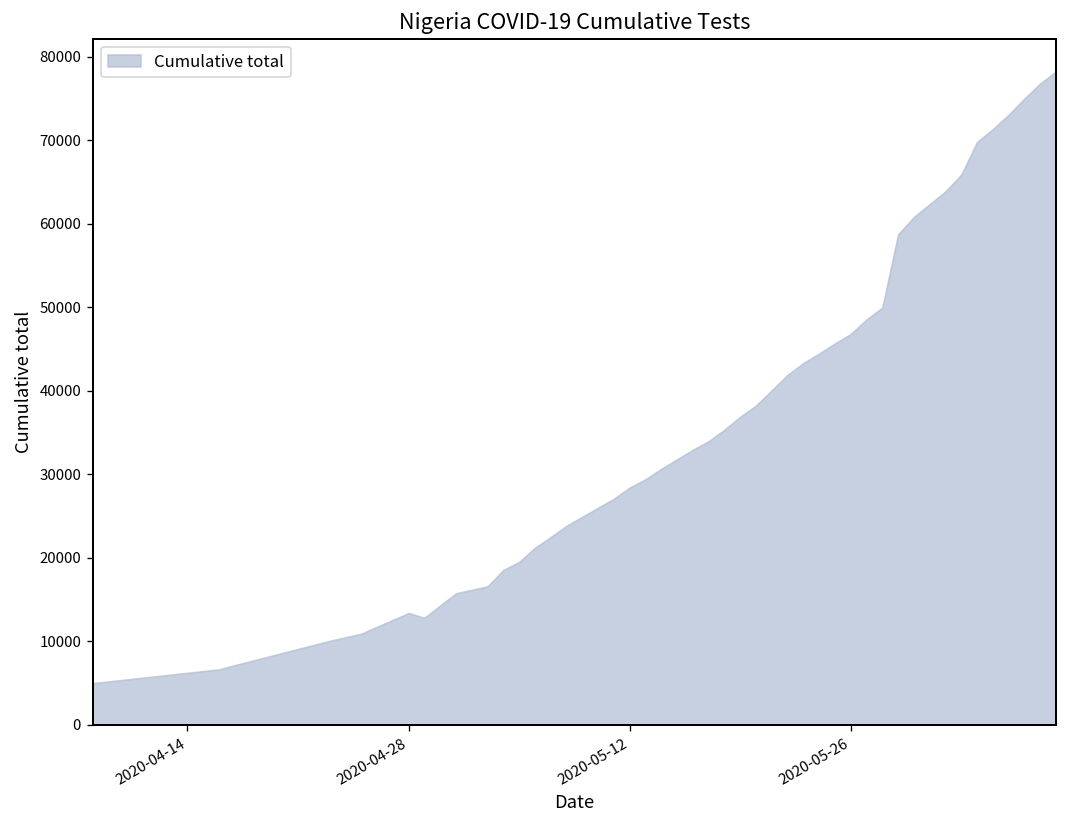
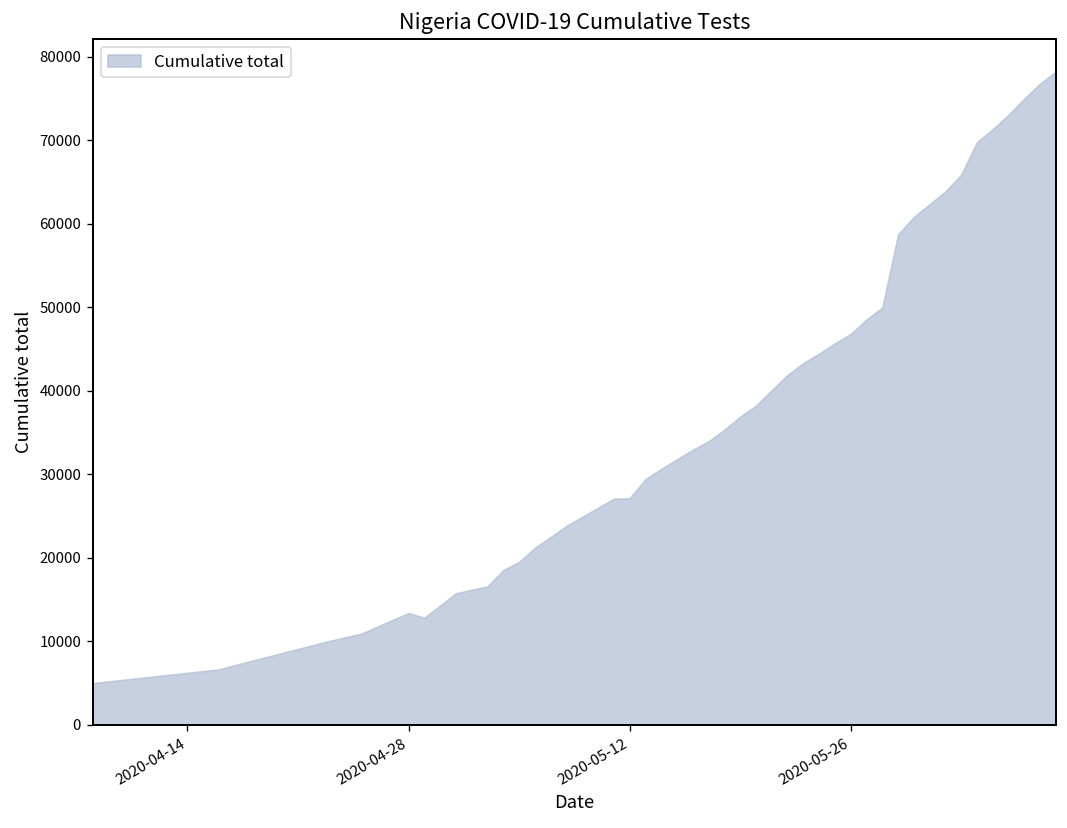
2020-05-12: 28000 -> 27000
